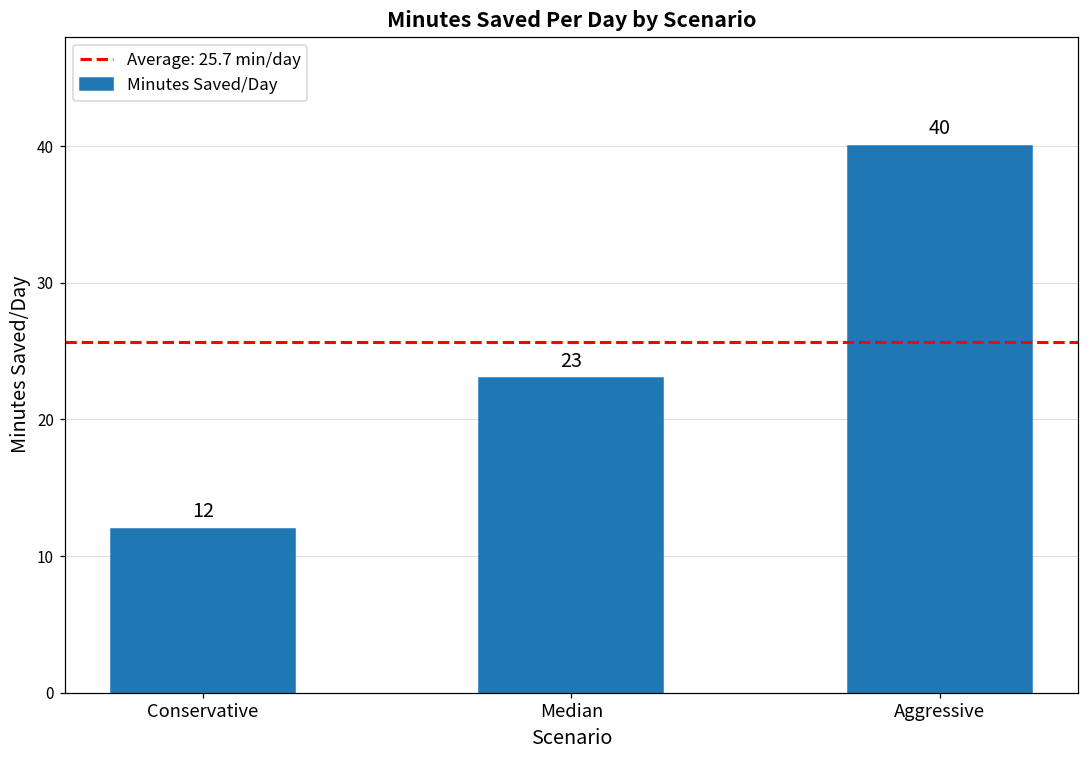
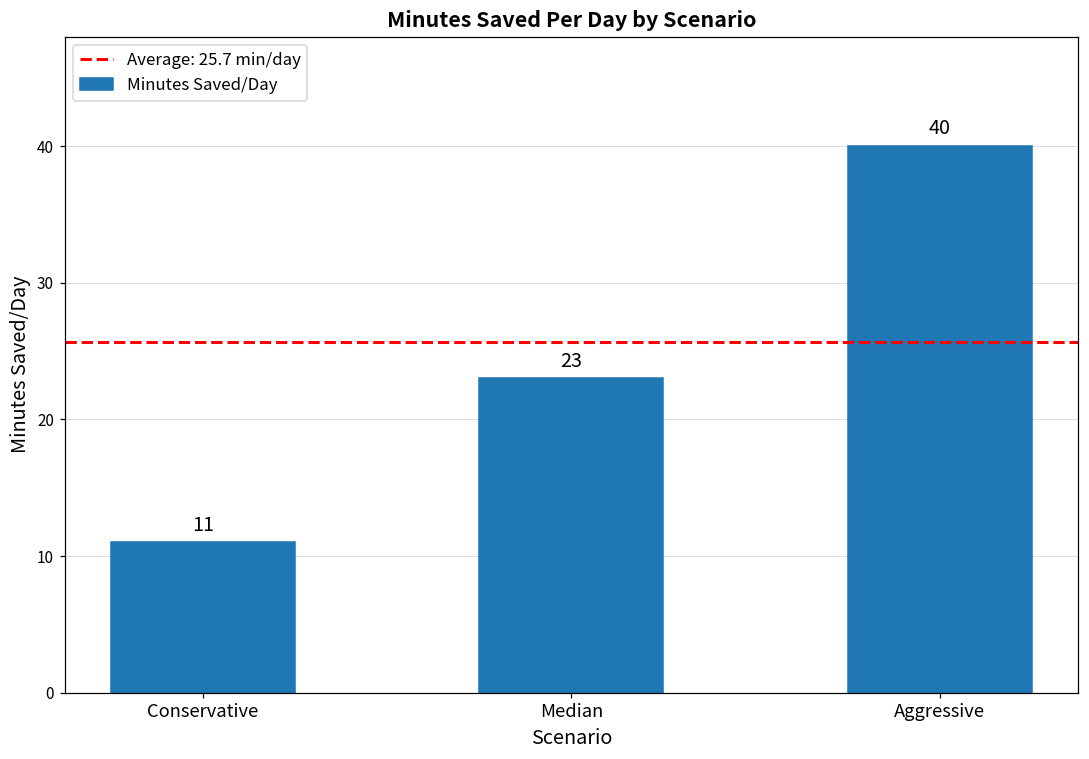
Conservative: 12 -> 11
